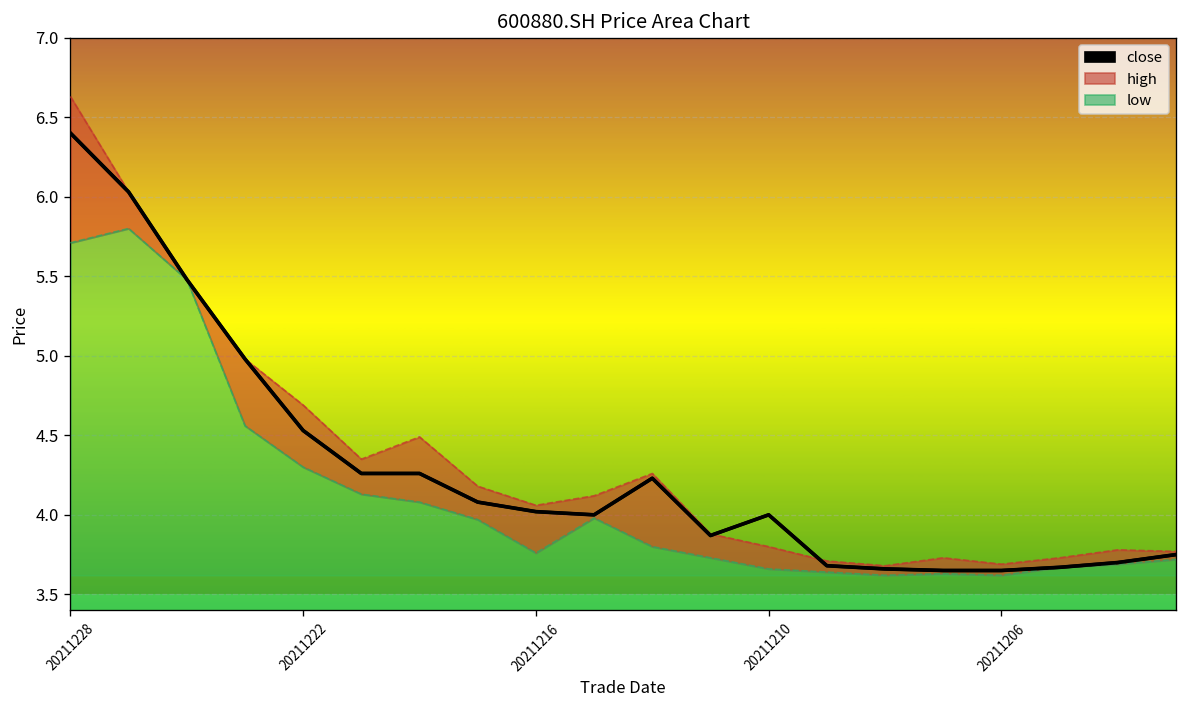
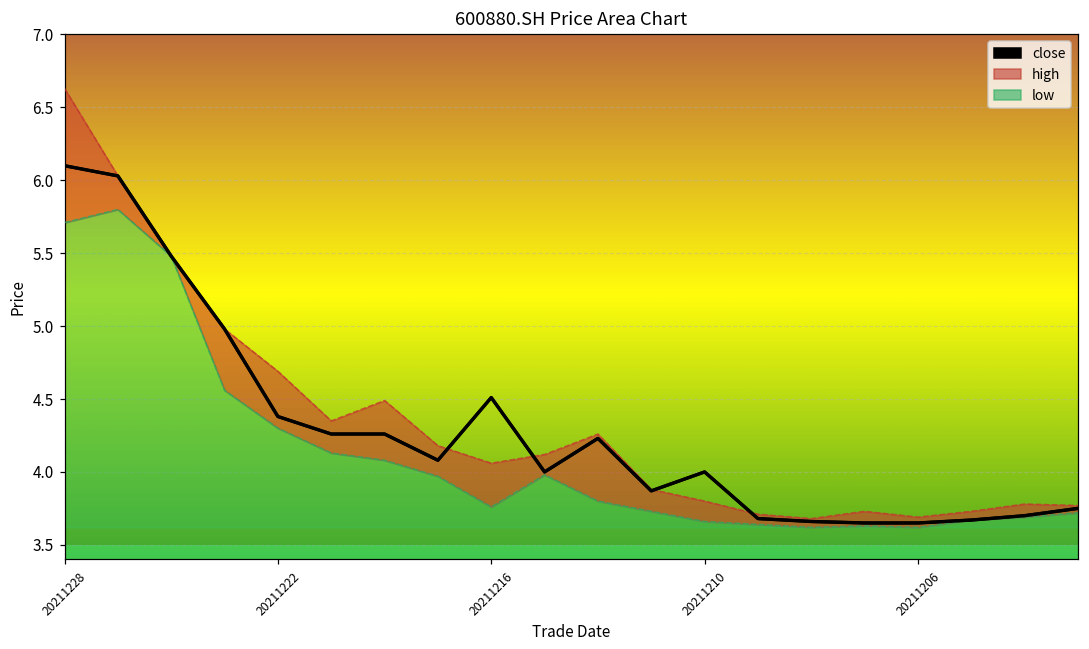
close, 20211228: 6.4 -> 6.1
close, 20211222: 4.53 -> 4.38
close, 20211216: 4.02 -> 4.51
